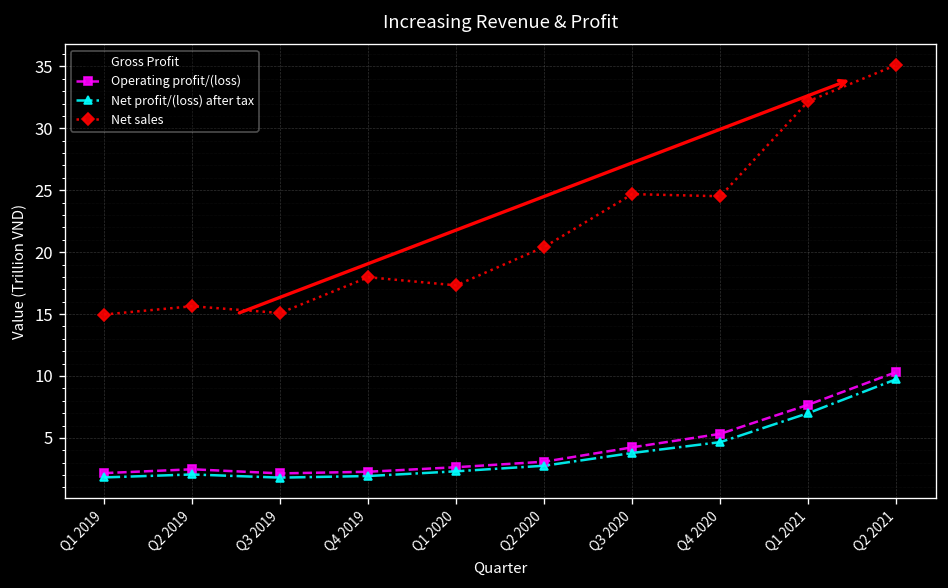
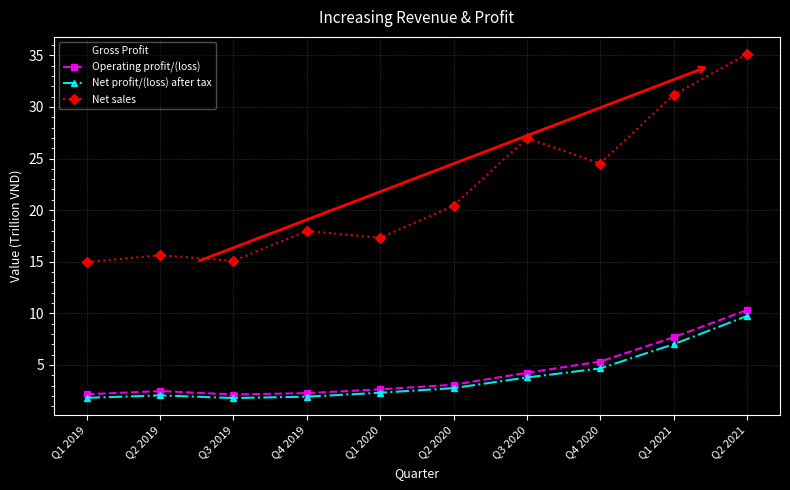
Net sales, Q3 2020: 24.7 -> 27.0
Net sales, Q1 2021: 32.2 -> 31.2
